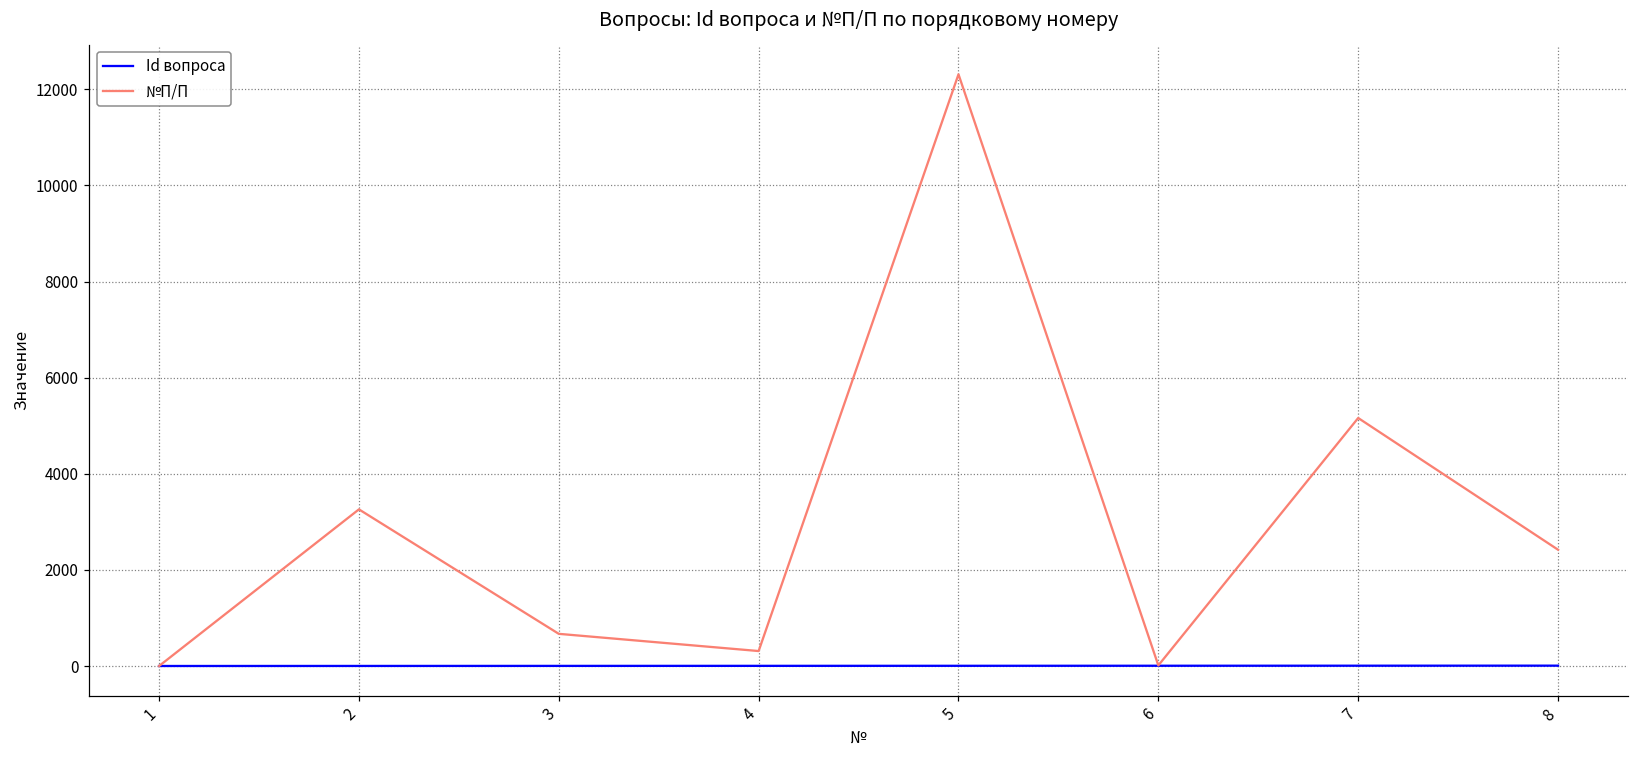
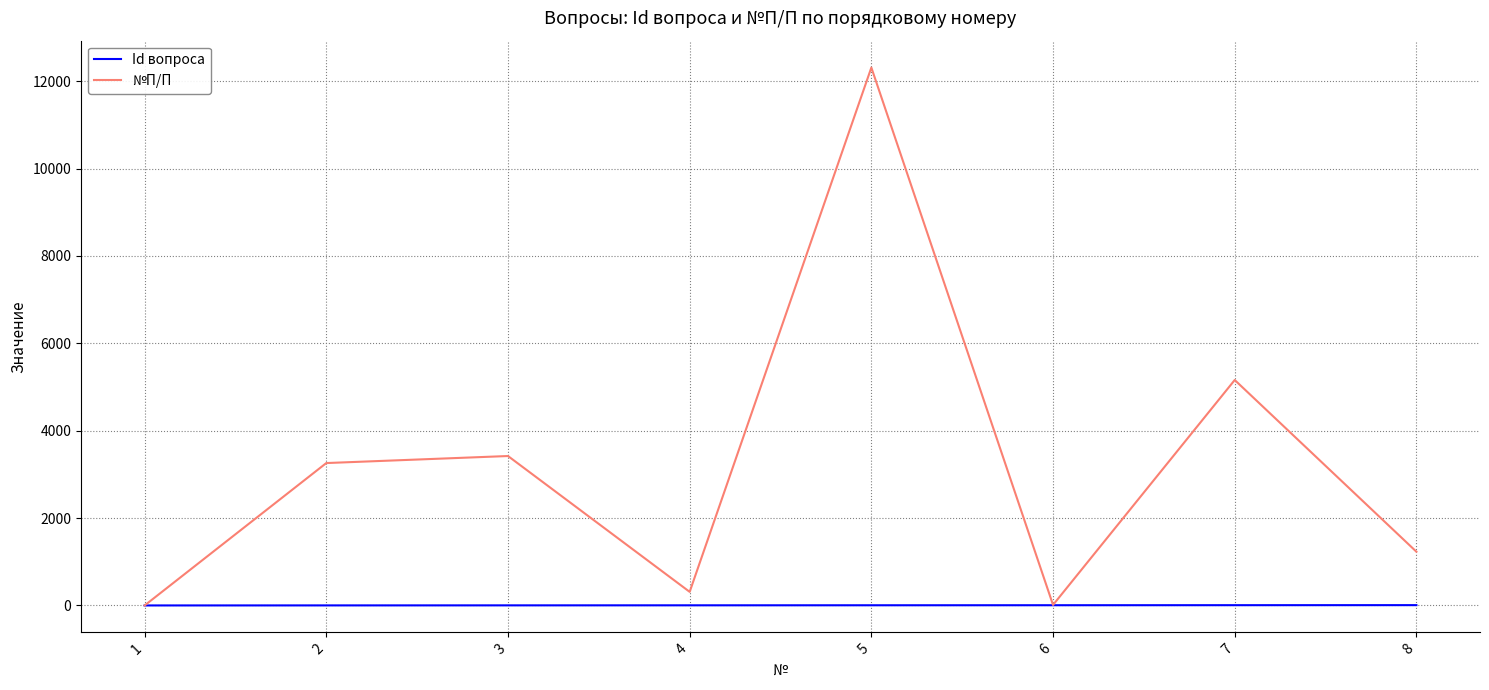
№П/П, 3: 700 -> 3400
№П/П, 8: 2400 -> 1200
